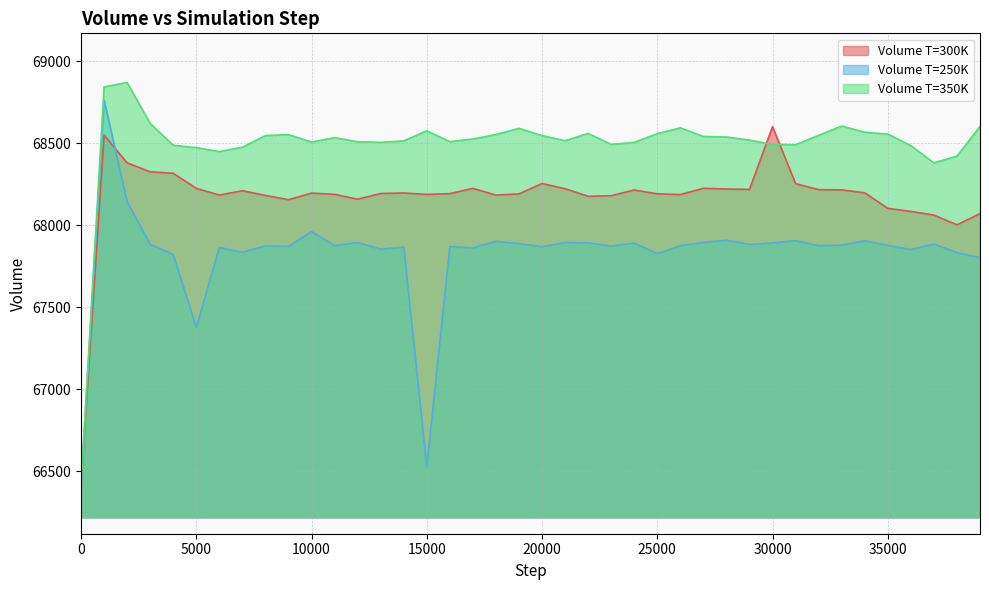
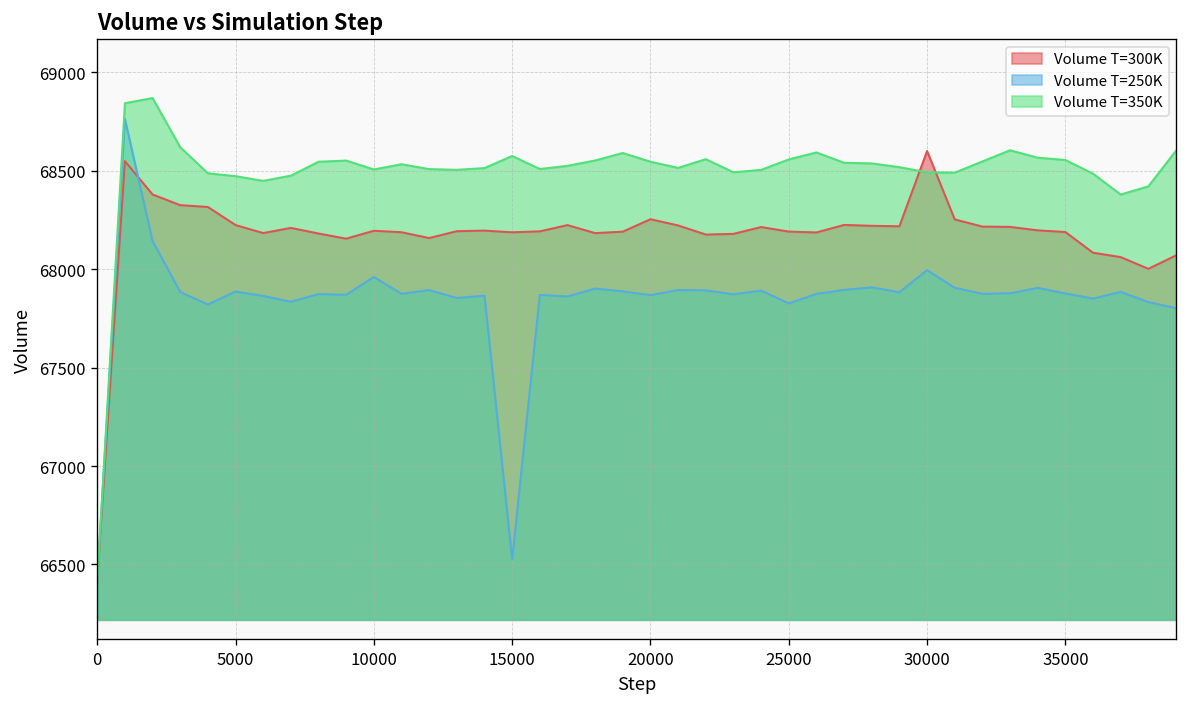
Volume T=250K, 5000: 67380 -> 67890
Volume T=250K, 30000: 67890 -> 68000
Volume T=300K, 35000: 68100 -> 68190
